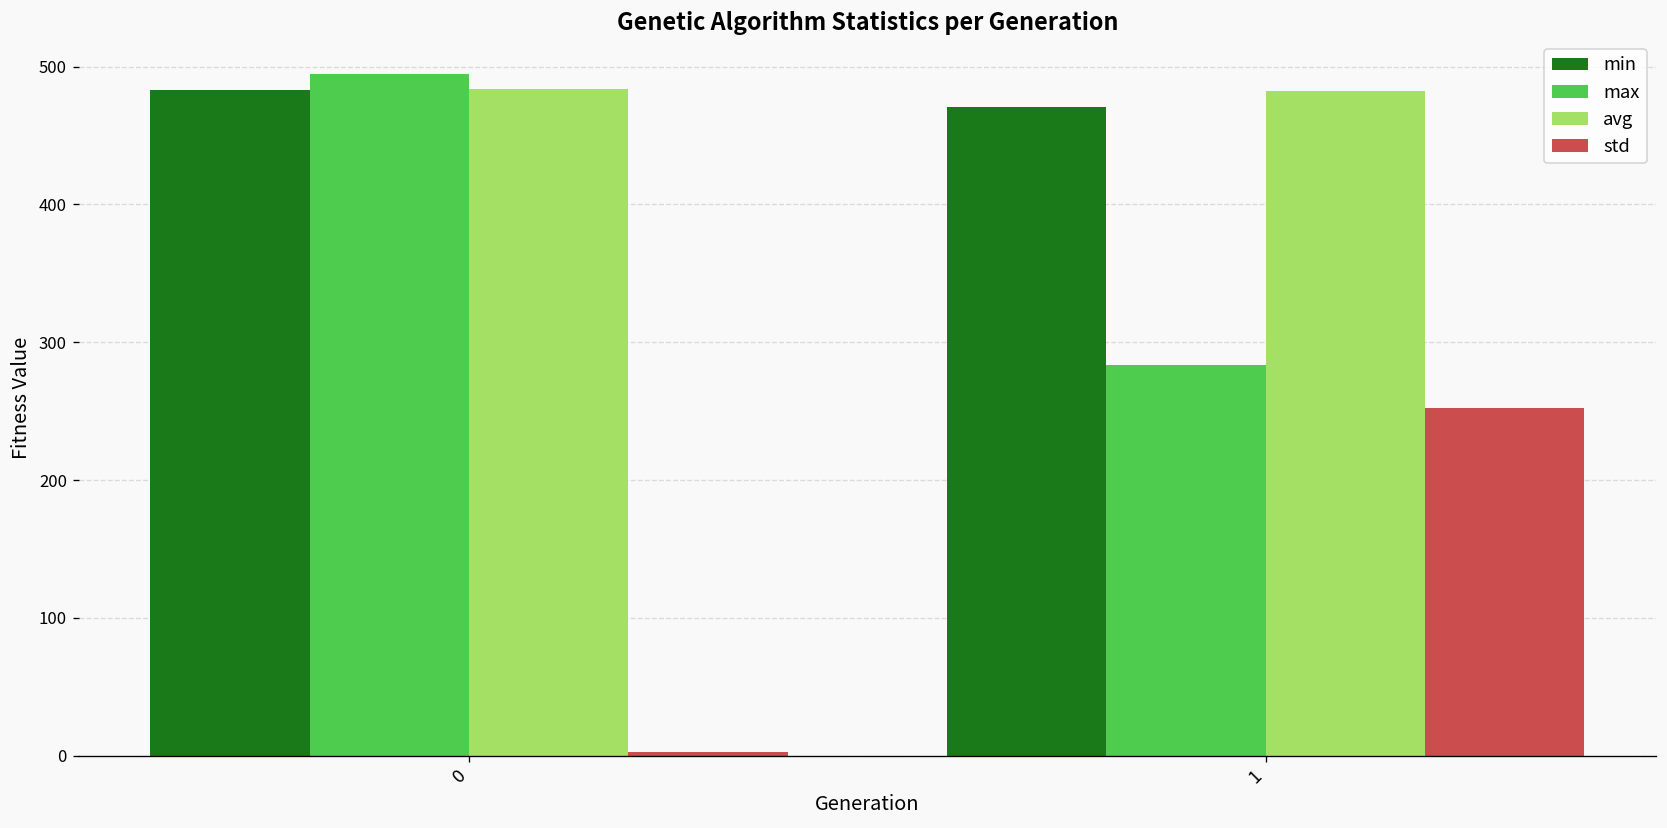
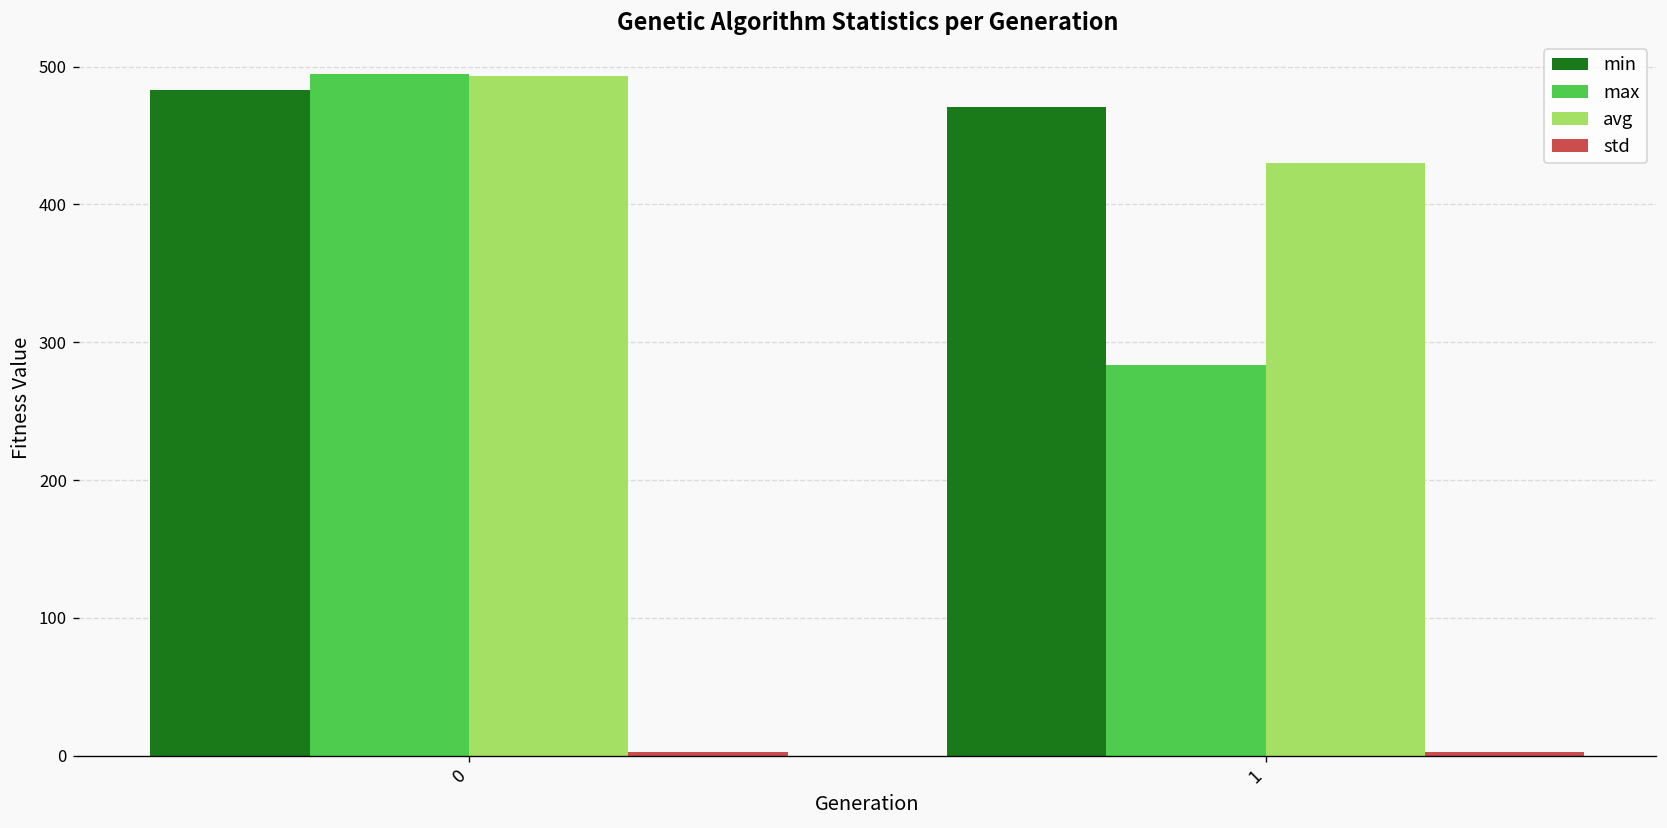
avg, 0: 484 -> 493
avg, 1: 482 -> 430
std, 1: 252 -> 3
